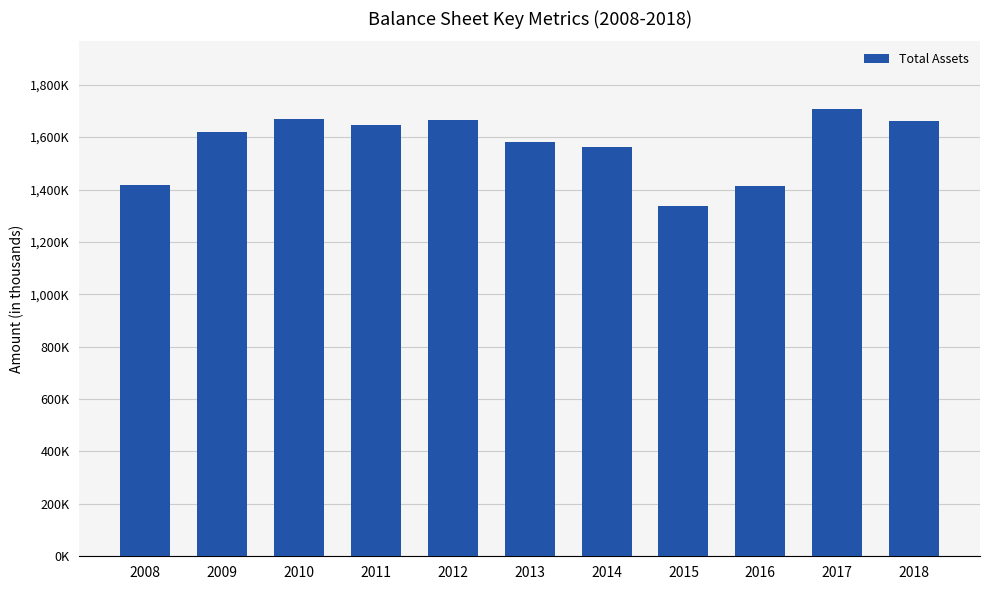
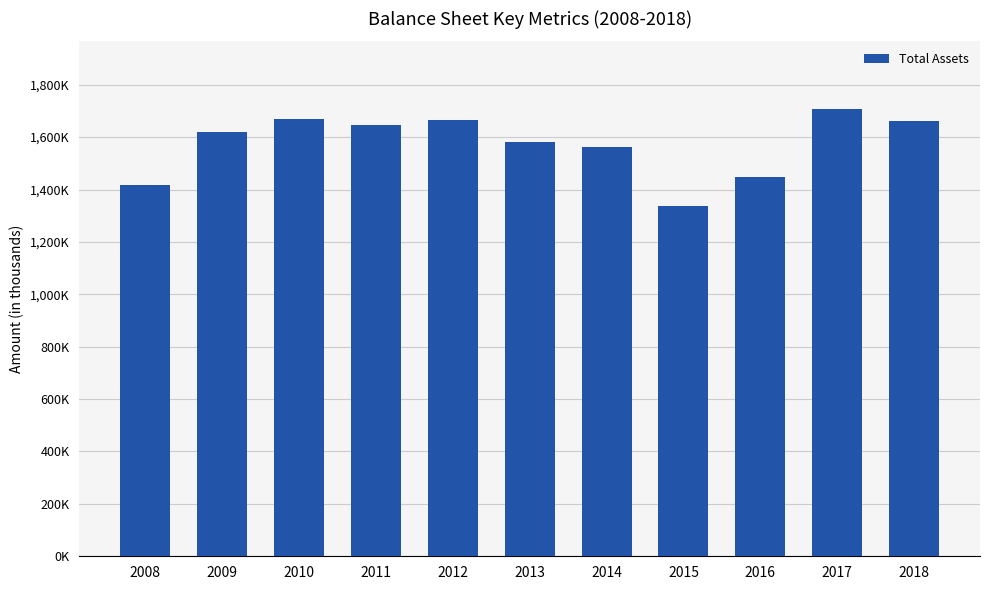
2016: 1,410,000 -> 1,450,000
